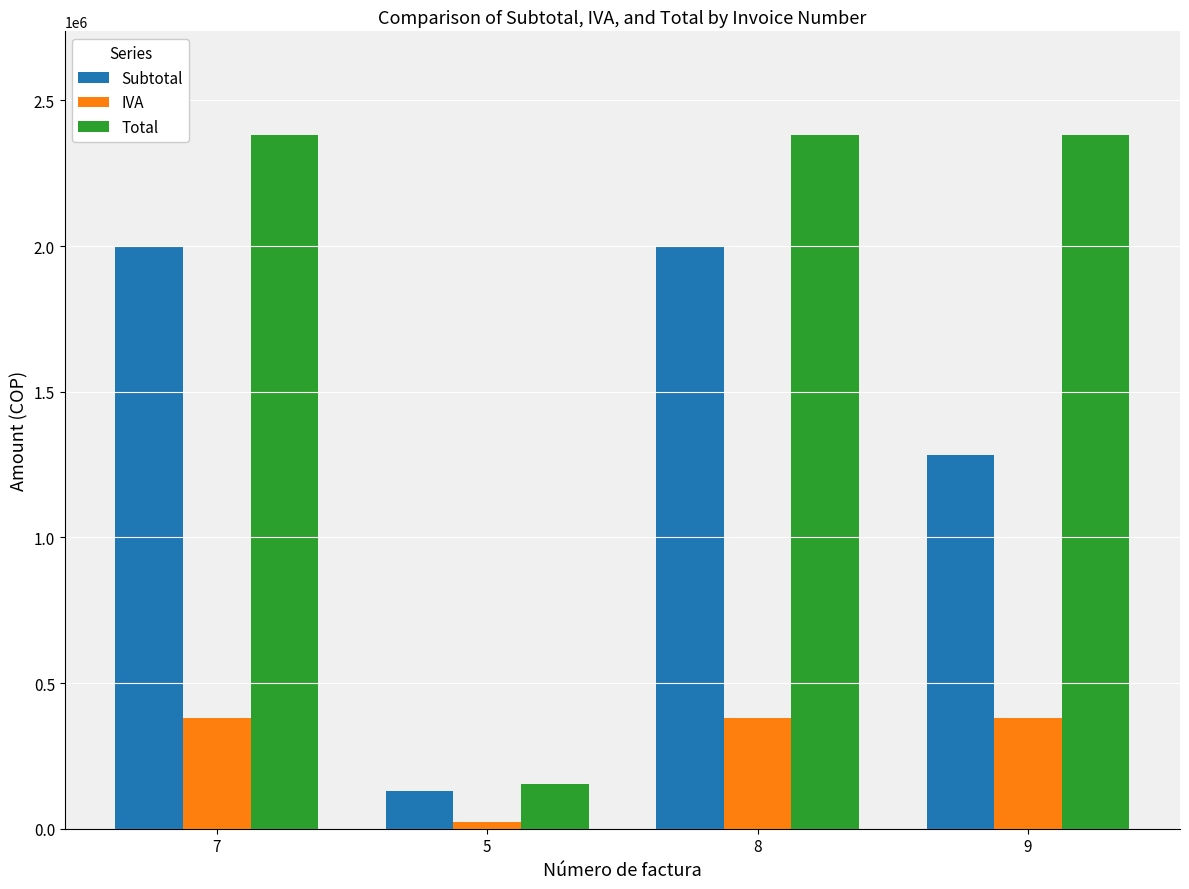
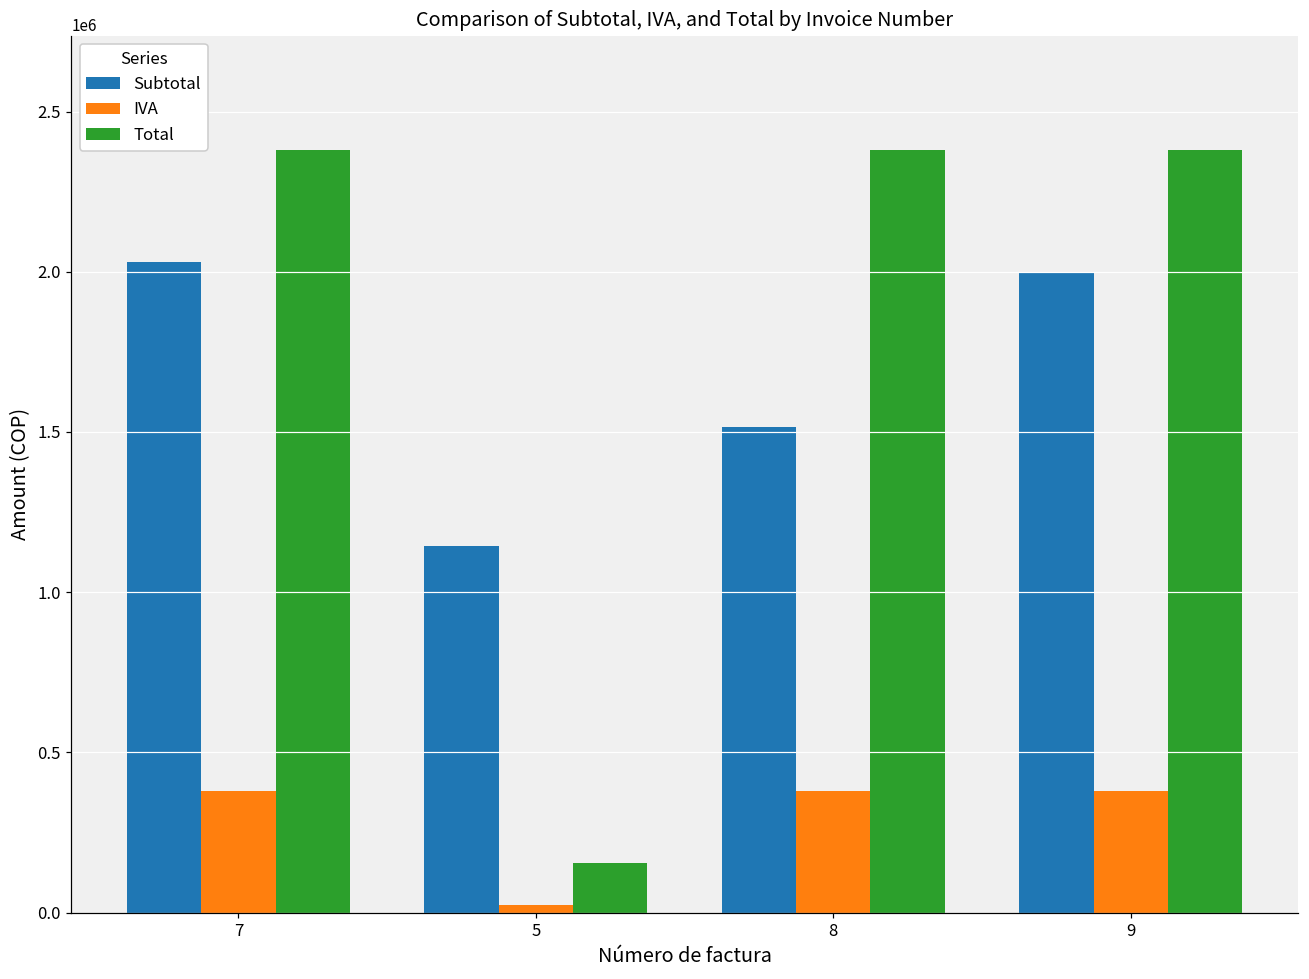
Subtotal, 7: 2000000 -> 2030000
Subtotal, 5: 130000 -> 1140000
Subtotal, 8: 2000000 -> 1510000
Subtotal, 9: 1280000 -> 2000000
